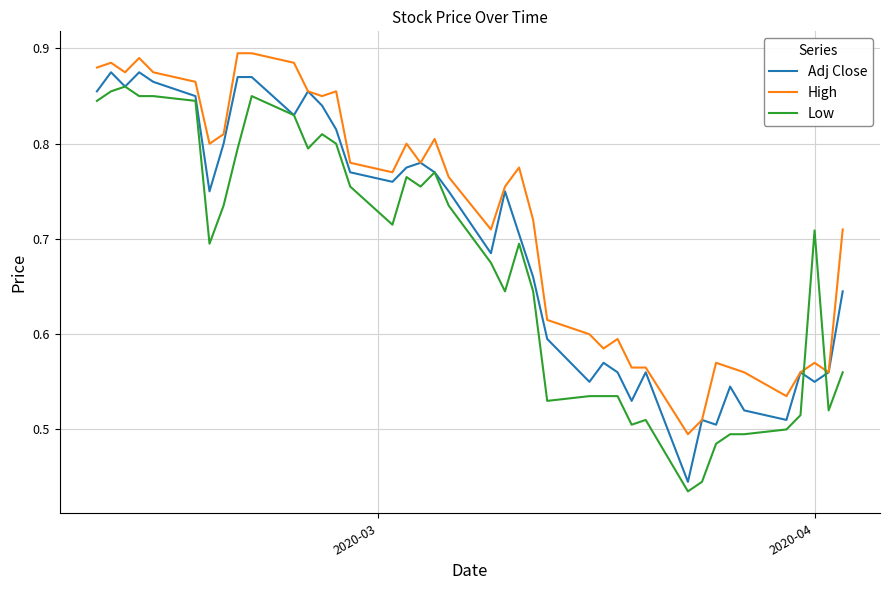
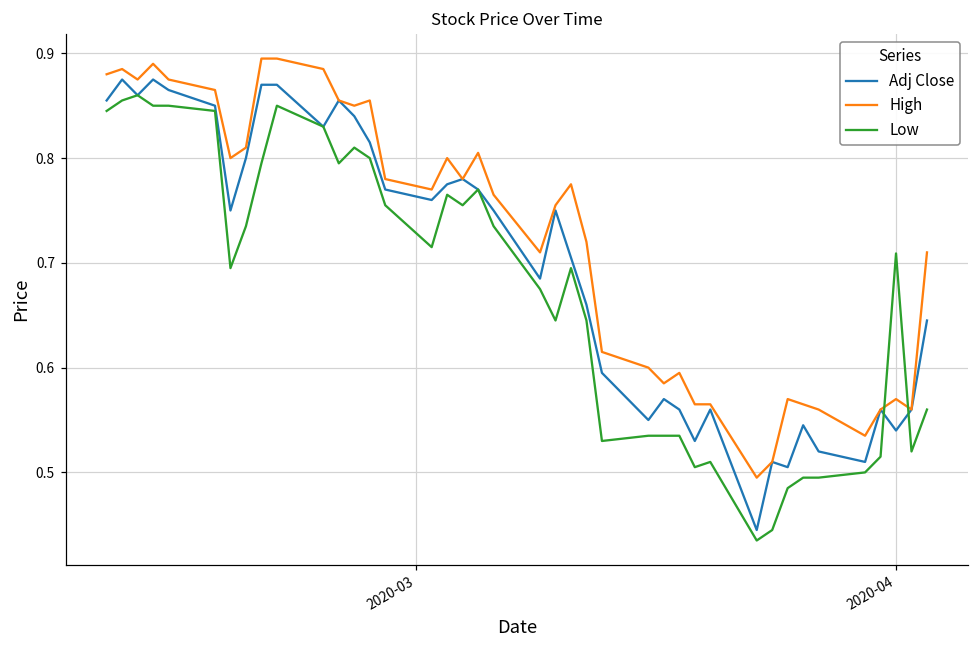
Adj Close, 2020-04: 0.55 -> 0.54
